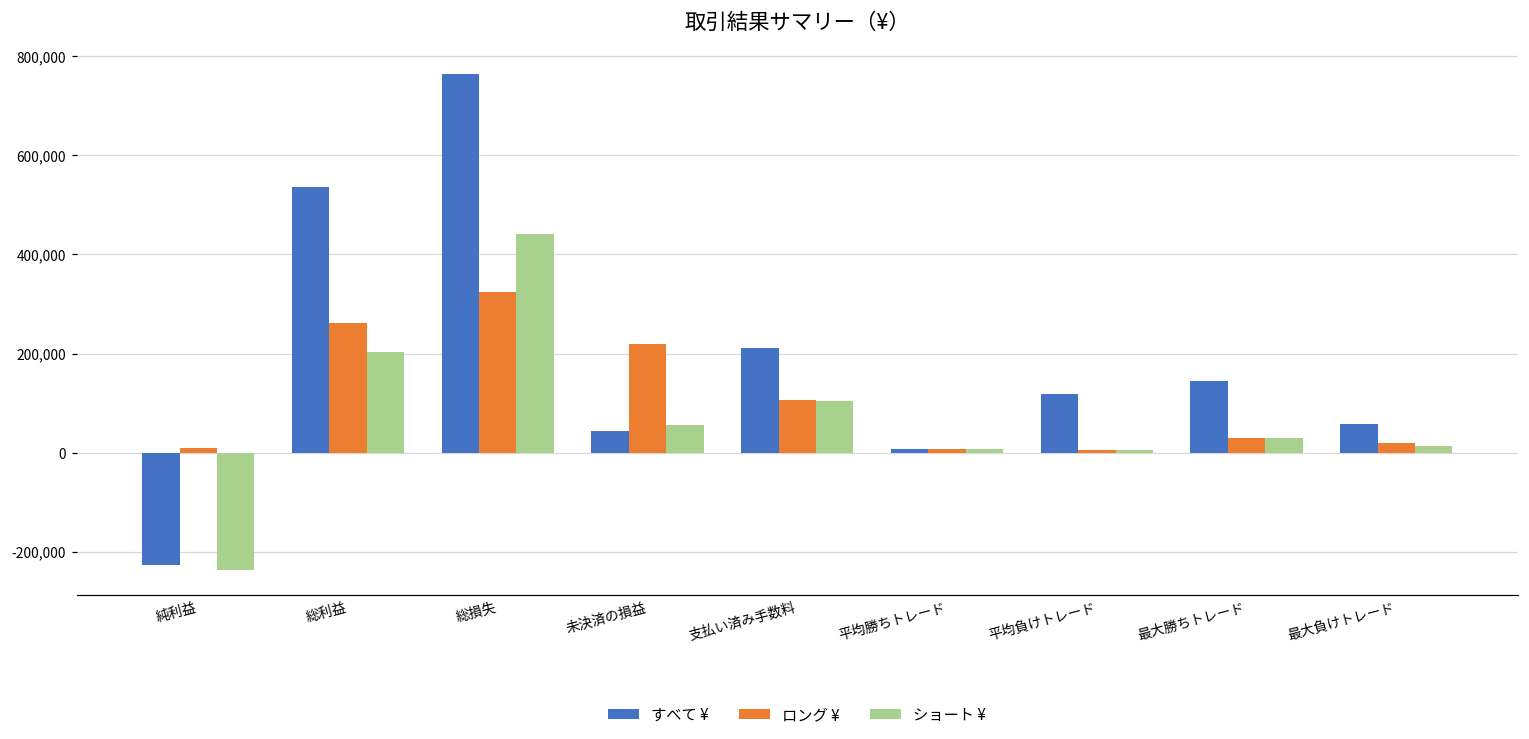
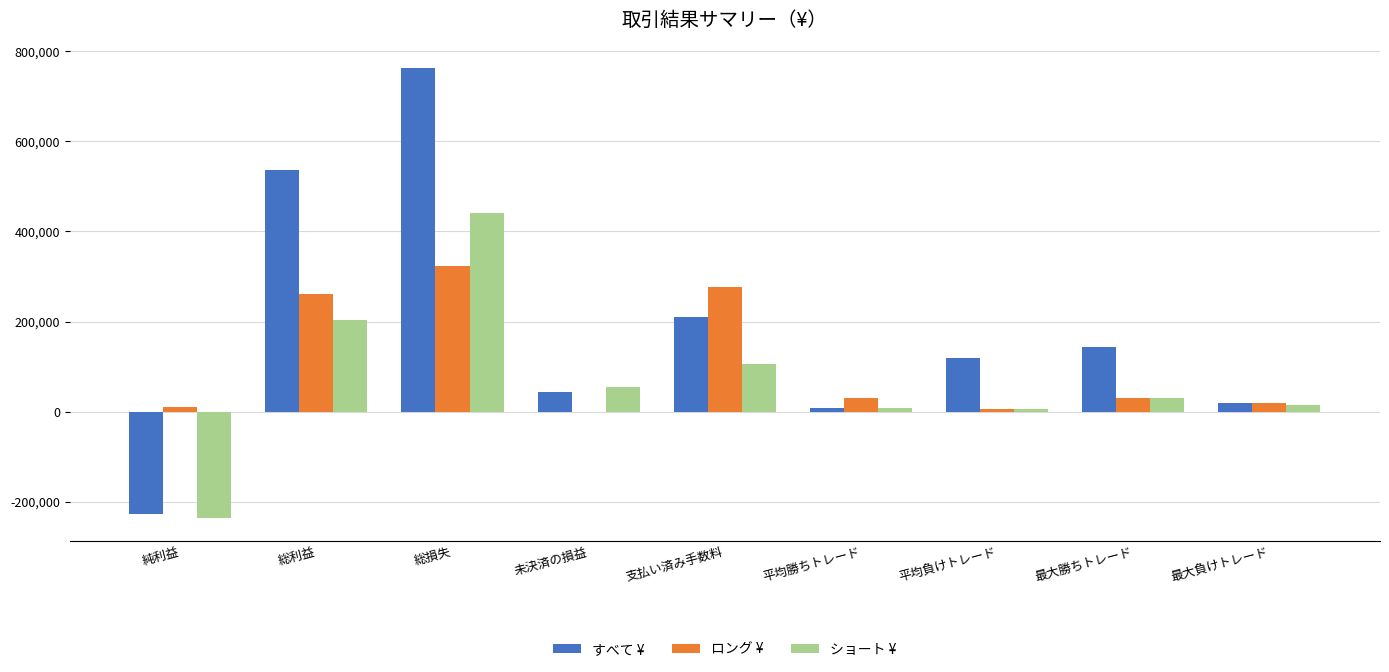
ロング ¥, 未決済の損益: 220,000 -> 0
ロング ¥, 支払い済み手数料: 110,000 -> 280,000
ロング ¥, 平均勝ちトレード: 10,000 -> 30,000
すべて ¥, 最大負けトレード: 60,000 -> 20,000
